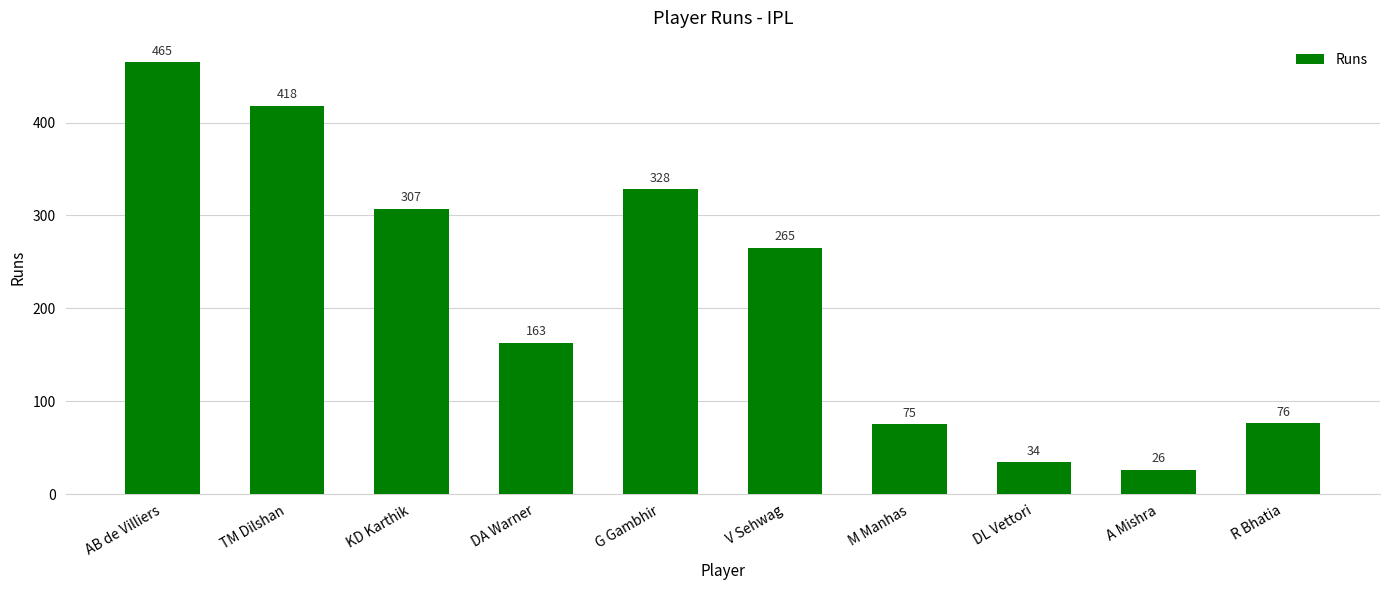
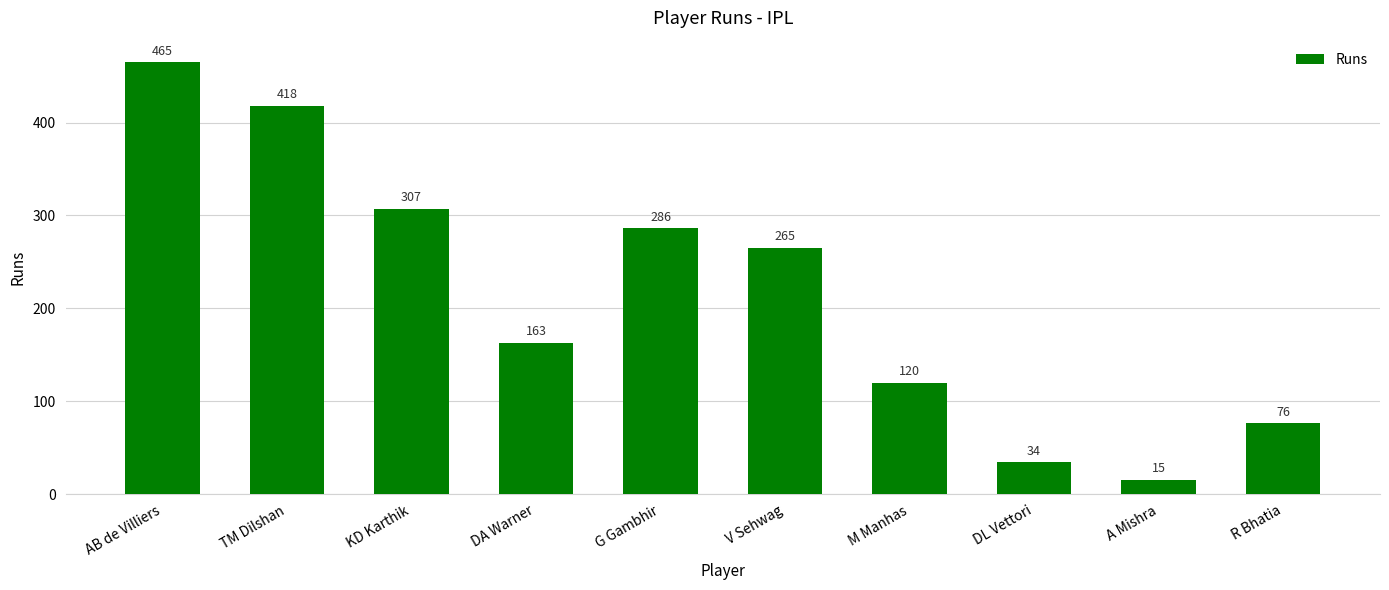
G Gambhir: 328 -> 286
M Manhas: 75 -> 120
A Mishra: 26 -> 15
